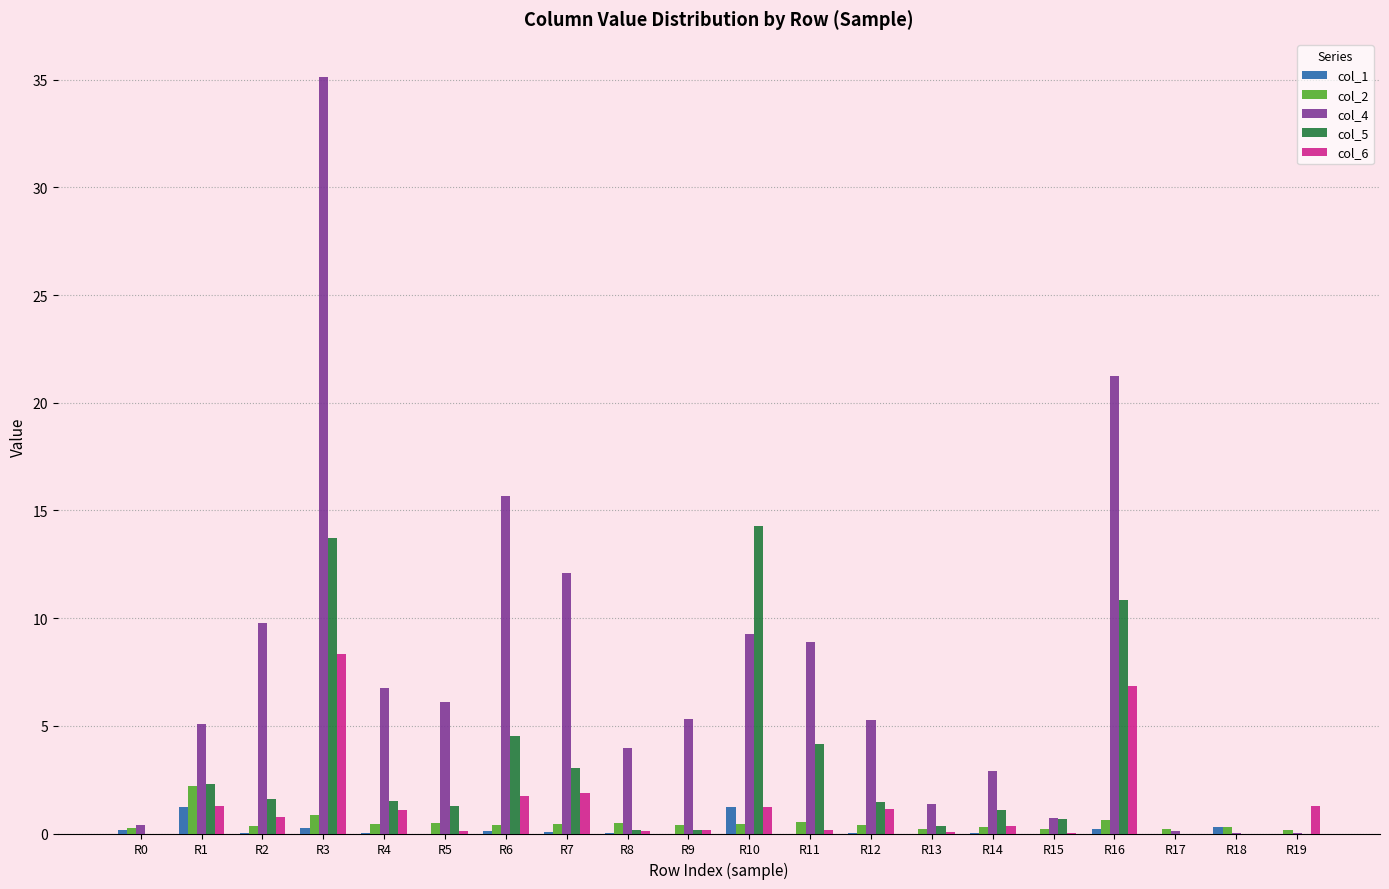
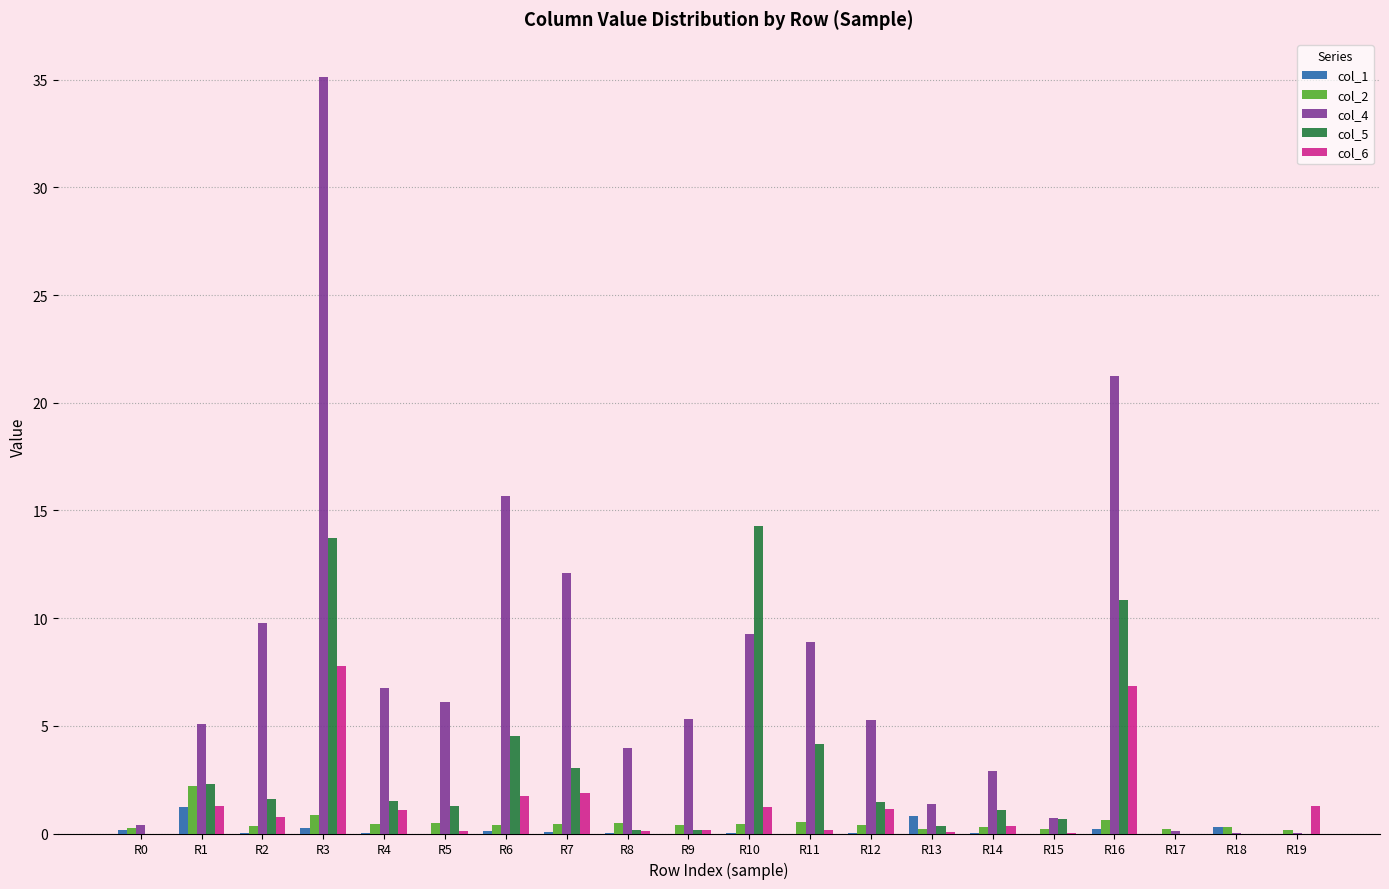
col_6, R3: 8.3 -> 7.8
col_1, R10: 1.2 -> 0.0
col_1, R13: 0.0 -> 0.8
